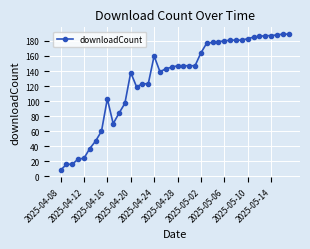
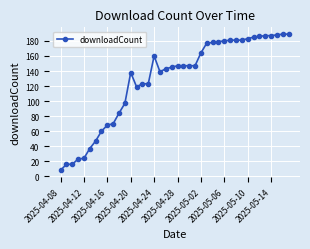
2025-04-16: 100 -> 70
